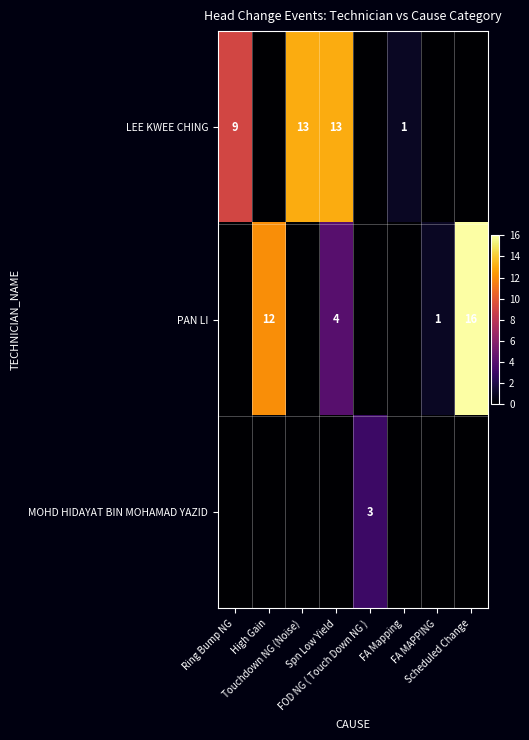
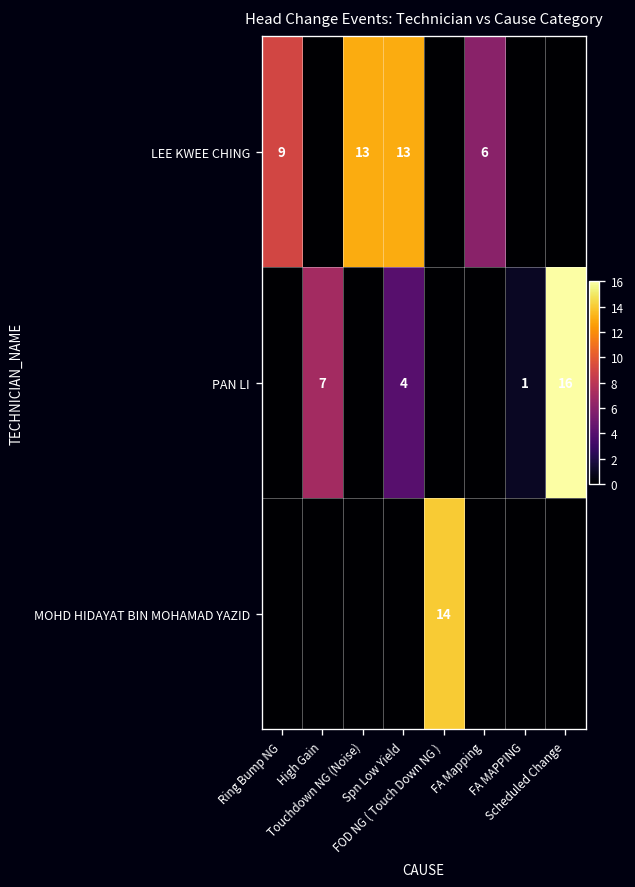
LEE KWEE CHING, FA Mapping: 1 -> 6
PAN LI, High Gain: 12 -> 7
MOHD HIDAYAT BIN MOHAMAD YAZID, FOD NG ( Touch Down NG ): 3 -> 14
